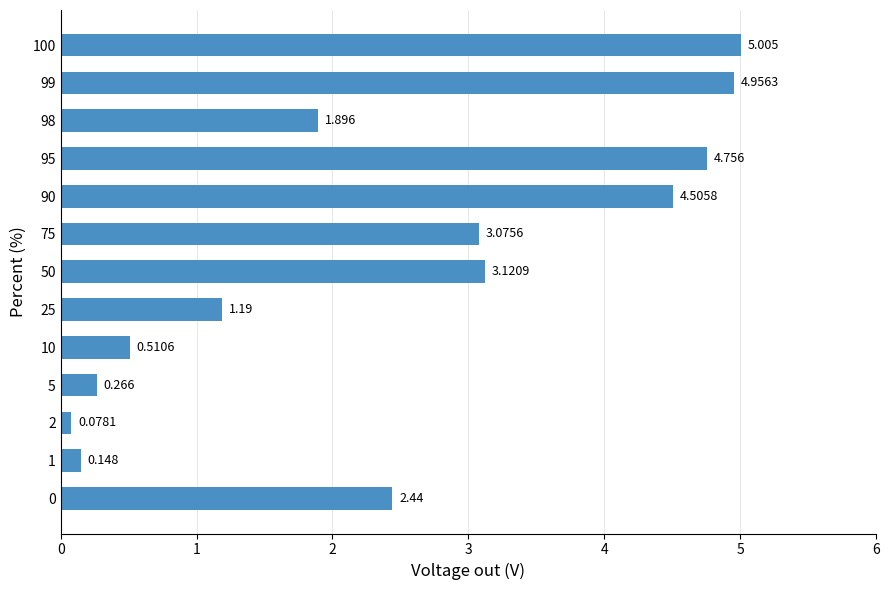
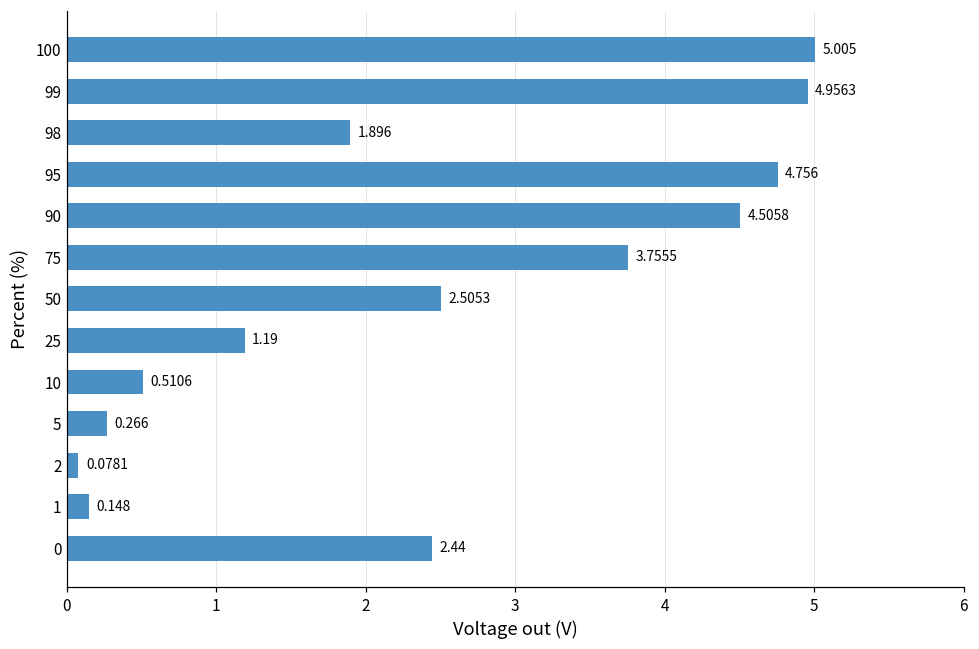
75: 3.0756 -> 3.7555
50: 3.1209 -> 2.5053
